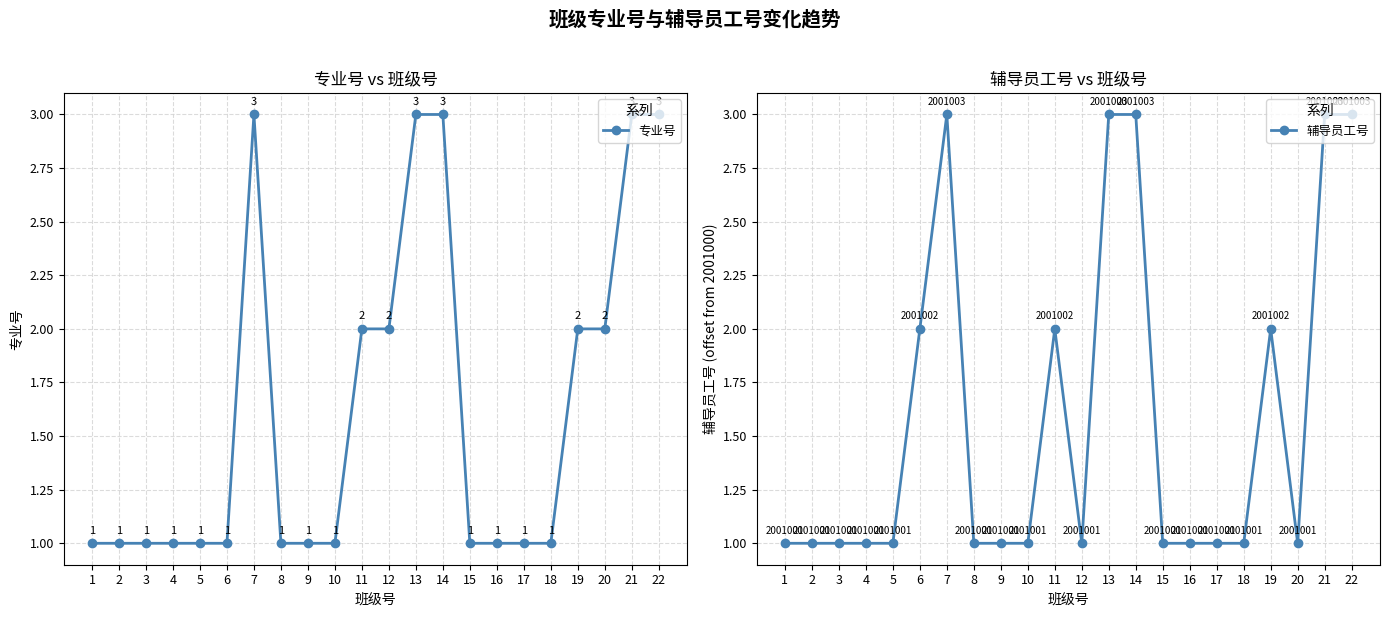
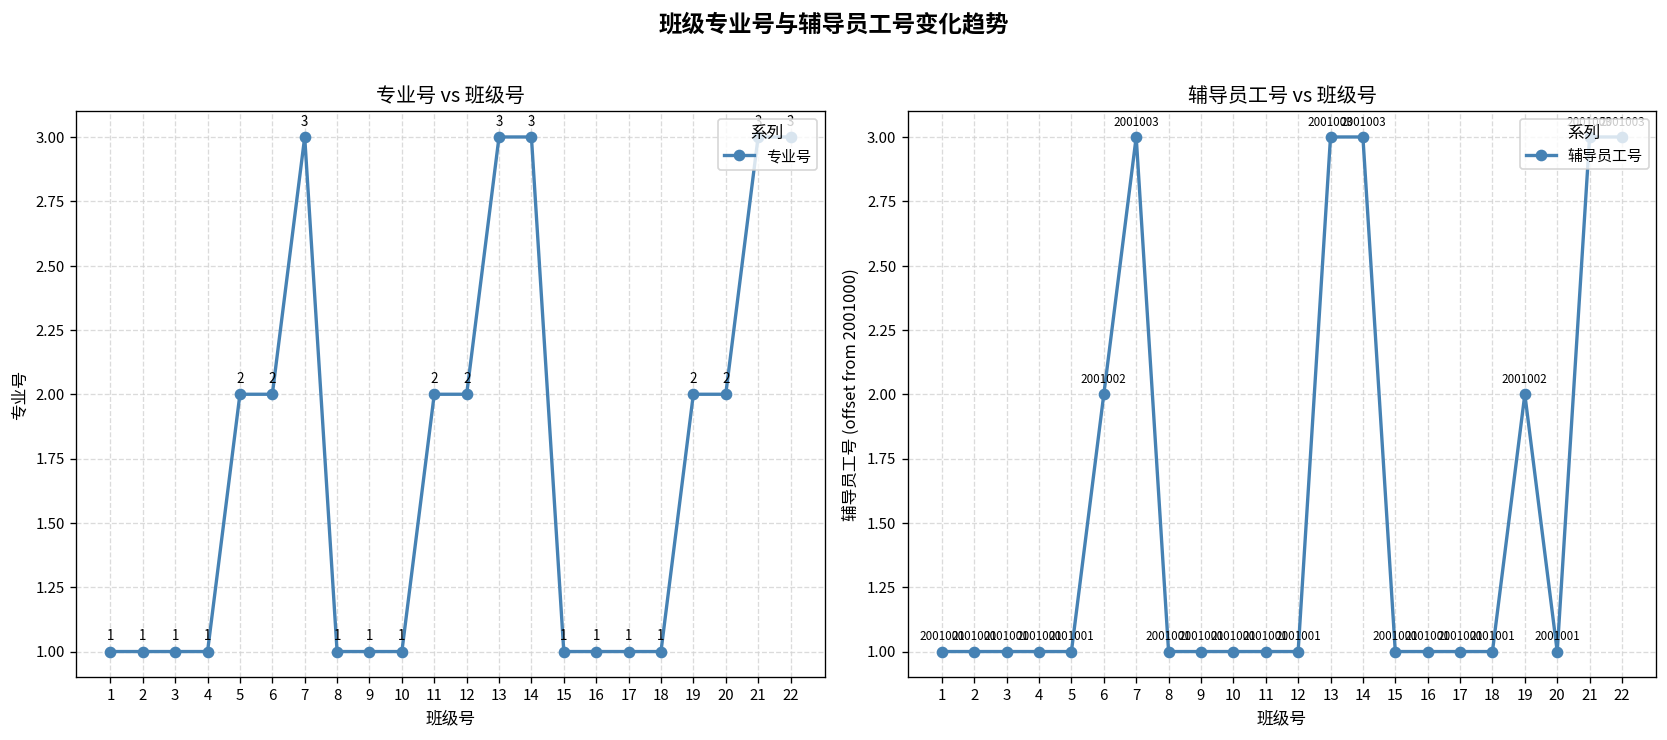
专业号 vs 班级号, 5: 1 -> 2
专业号 vs 班级号, 6: 1 -> 2
辅导员工号 vs 班级号, 11: 2001002 -> 2001001
